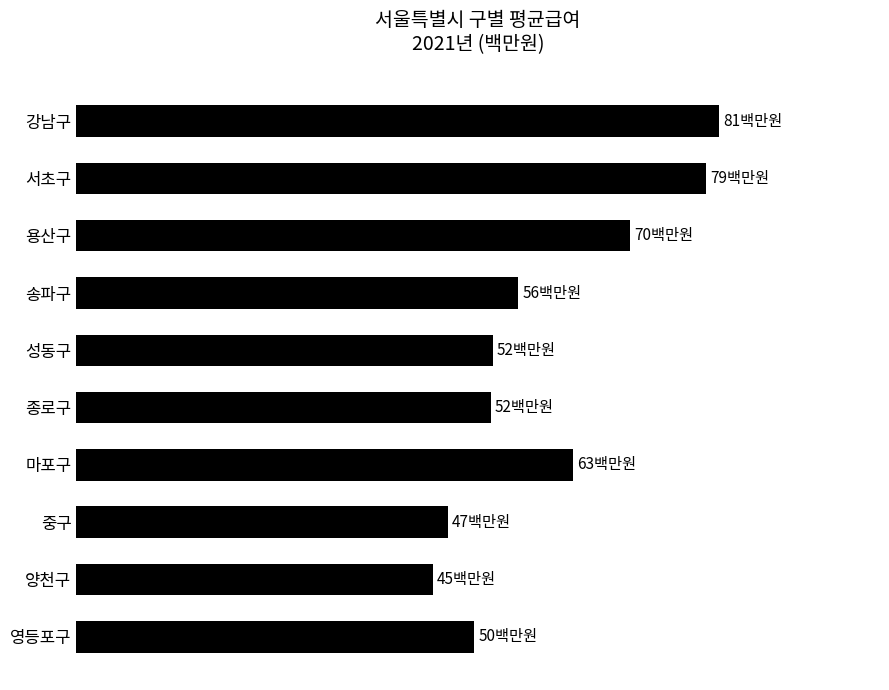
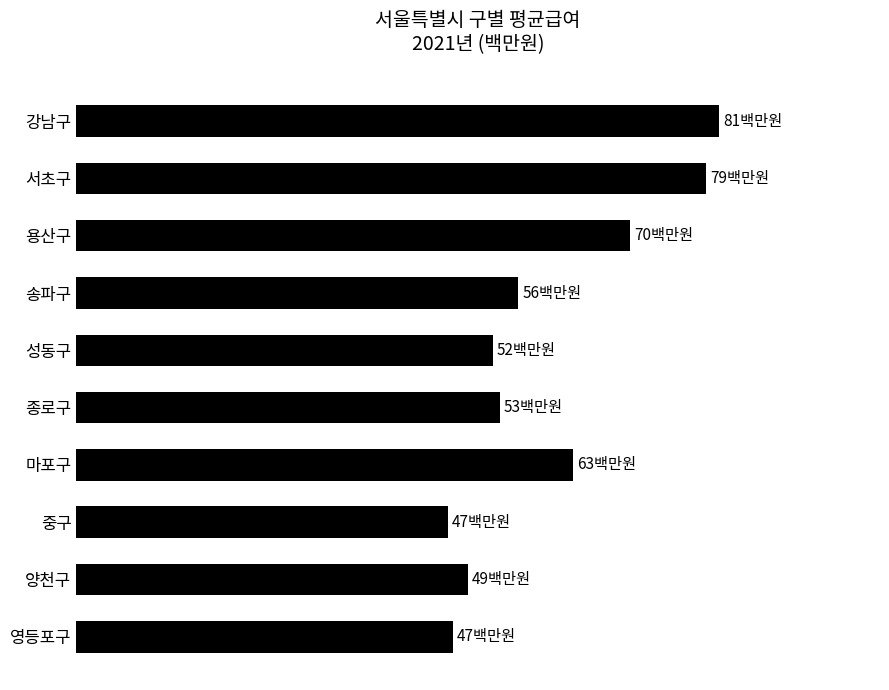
종로구: 52 -> 53
양천구: 45 -> 49
영등포구: 50 -> 47
